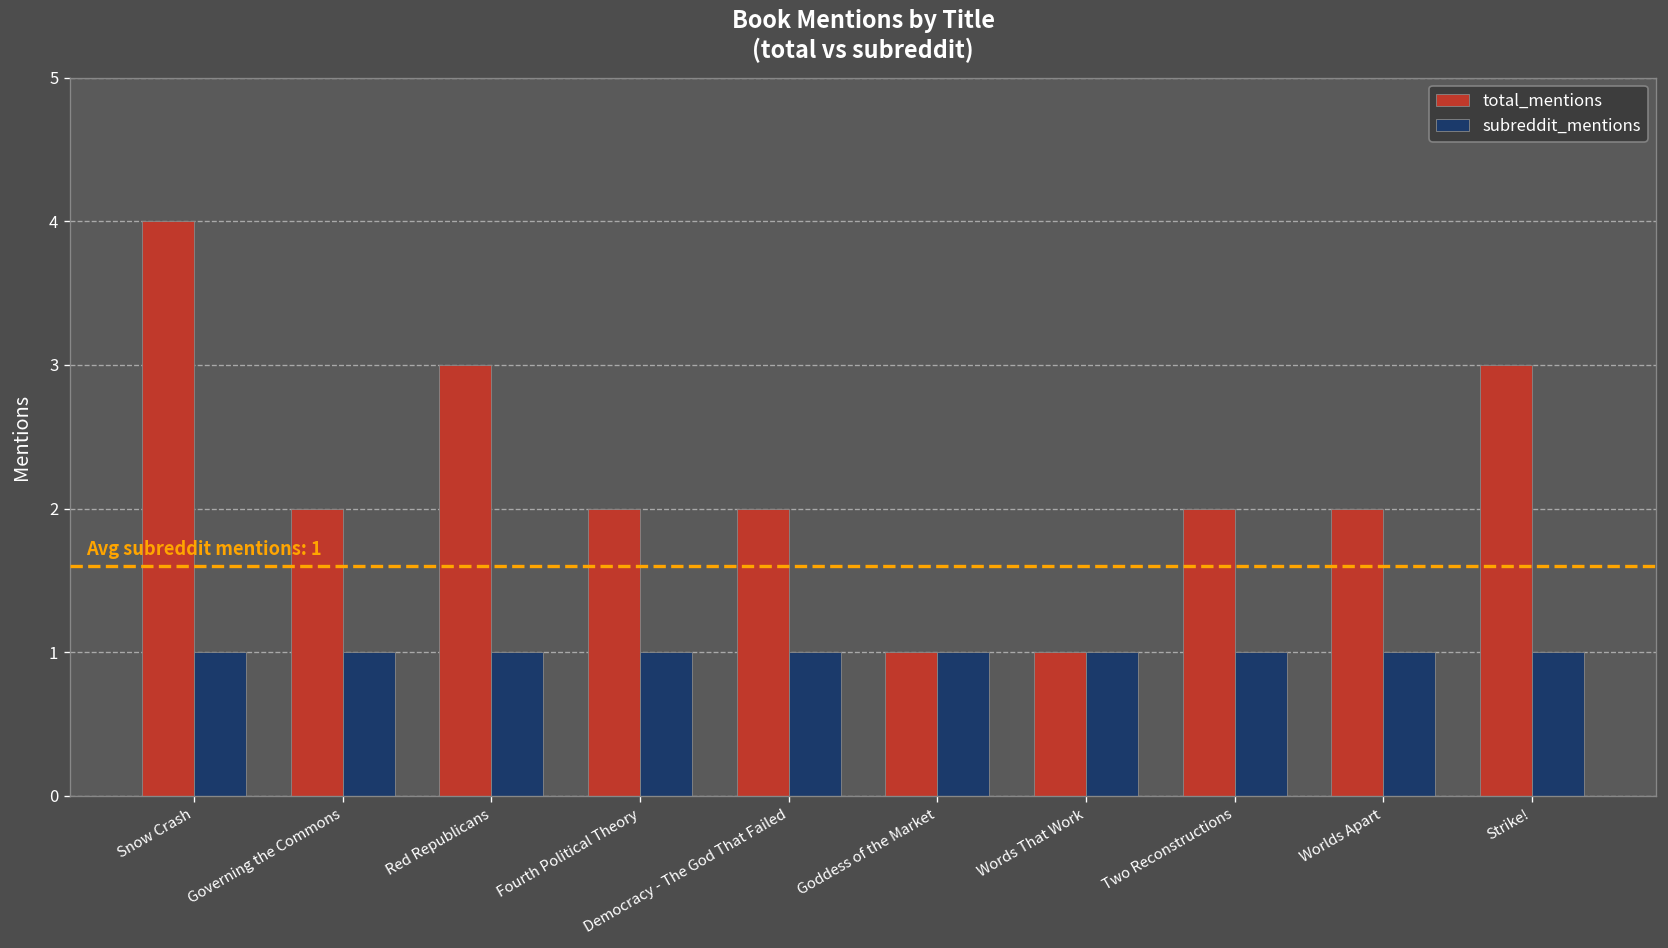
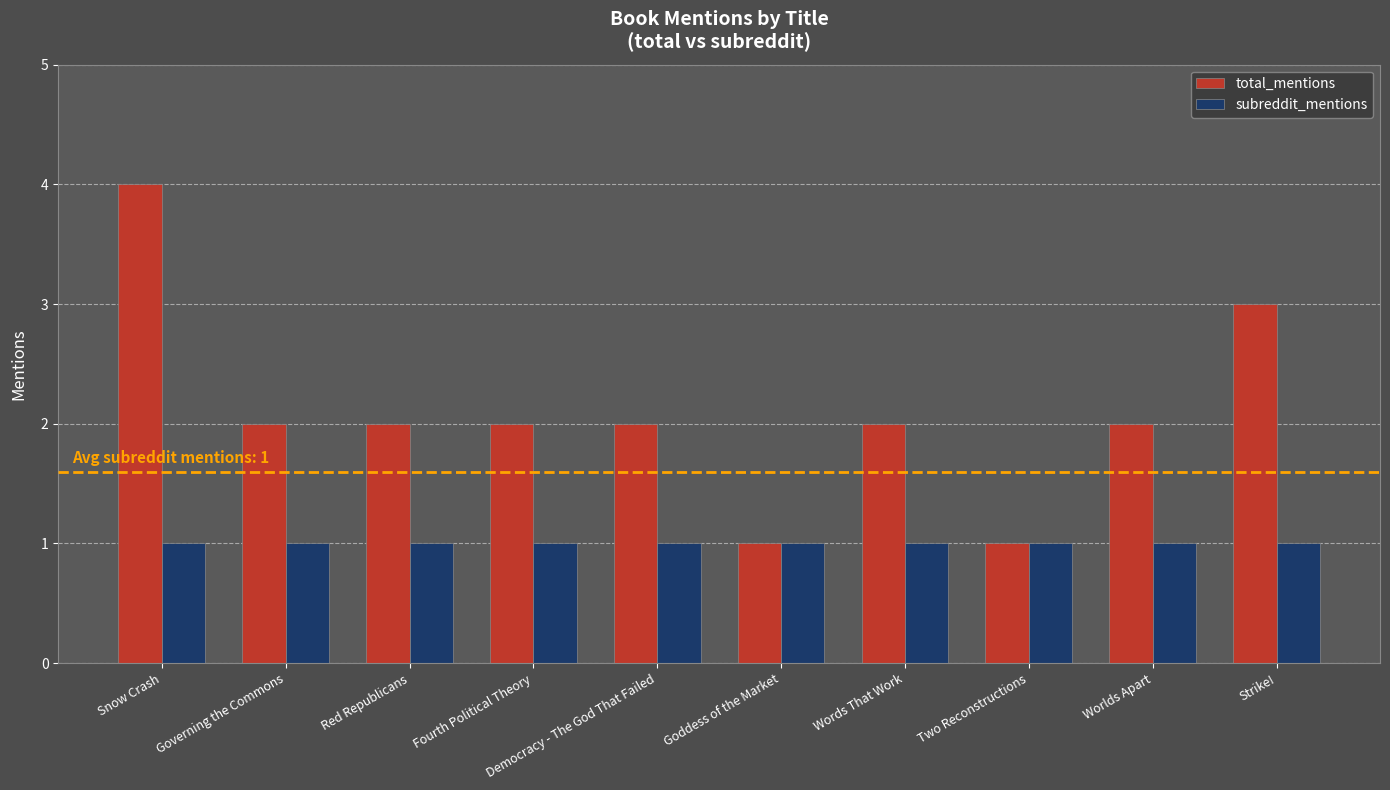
total_mentions, Red Republicans: 3 -> 2
total_mentions, Words That Work: 1 -> 2
total_mentions, Two Reconstructions: 2 -> 1
